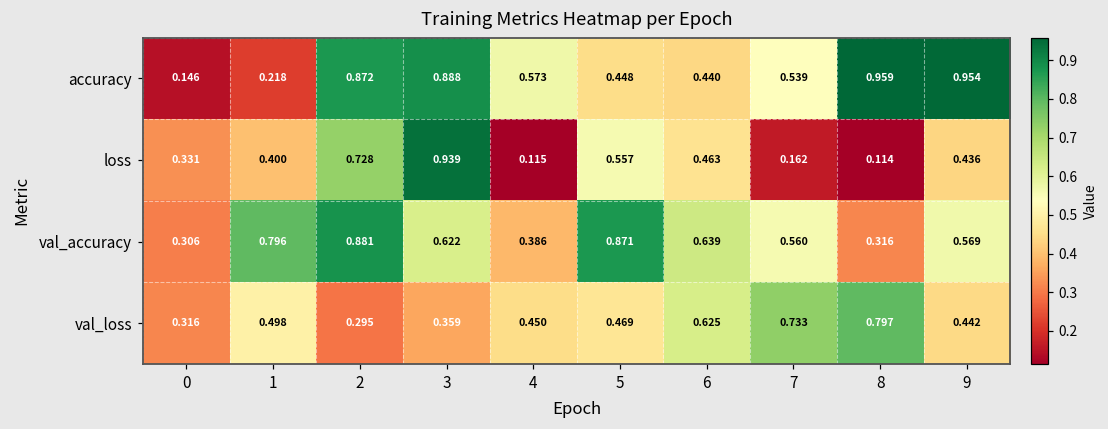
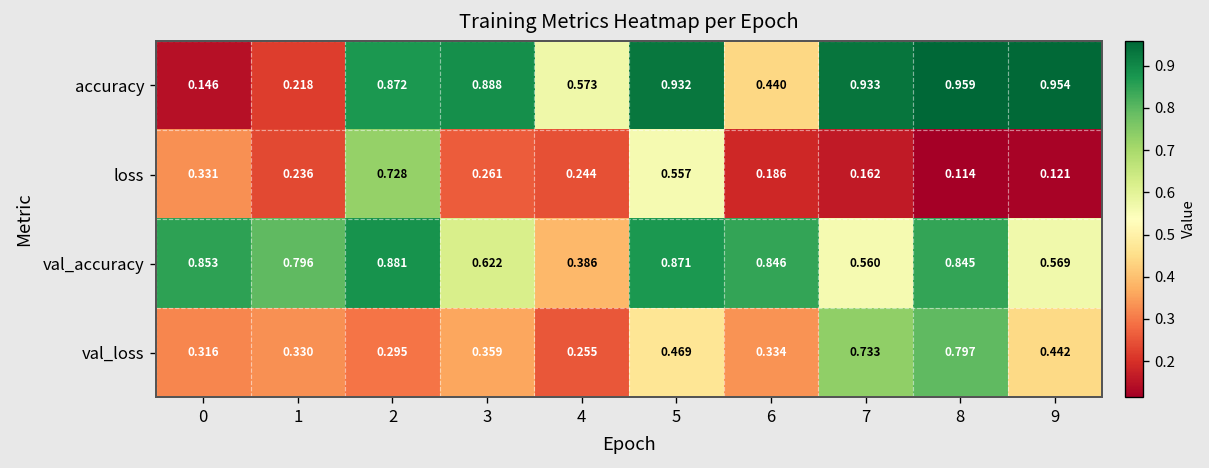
accuracy, 5: 0.448 -> 0.932
accuracy, 7: 0.539 -> 0.933
loss, 1: 0.400 -> 0.236
loss, 3: 0.939 -> 0.261
loss, 4: 0.115 -> 0.244
loss, 6: 0.463 -> 0.186
loss, 9: 0.436 -> 0.121
val_accuracy, 0: 0.306 -> 0.853
val_accuracy, 6: 0.639 -> 0.846
val_accuracy, 8: 0.316 -> 0.845
val_loss, 1: 0.498 -> 0.330
val_loss, 4: 0.450 -> 0.255
val_loss, 6: 0.625 -> 0.334
